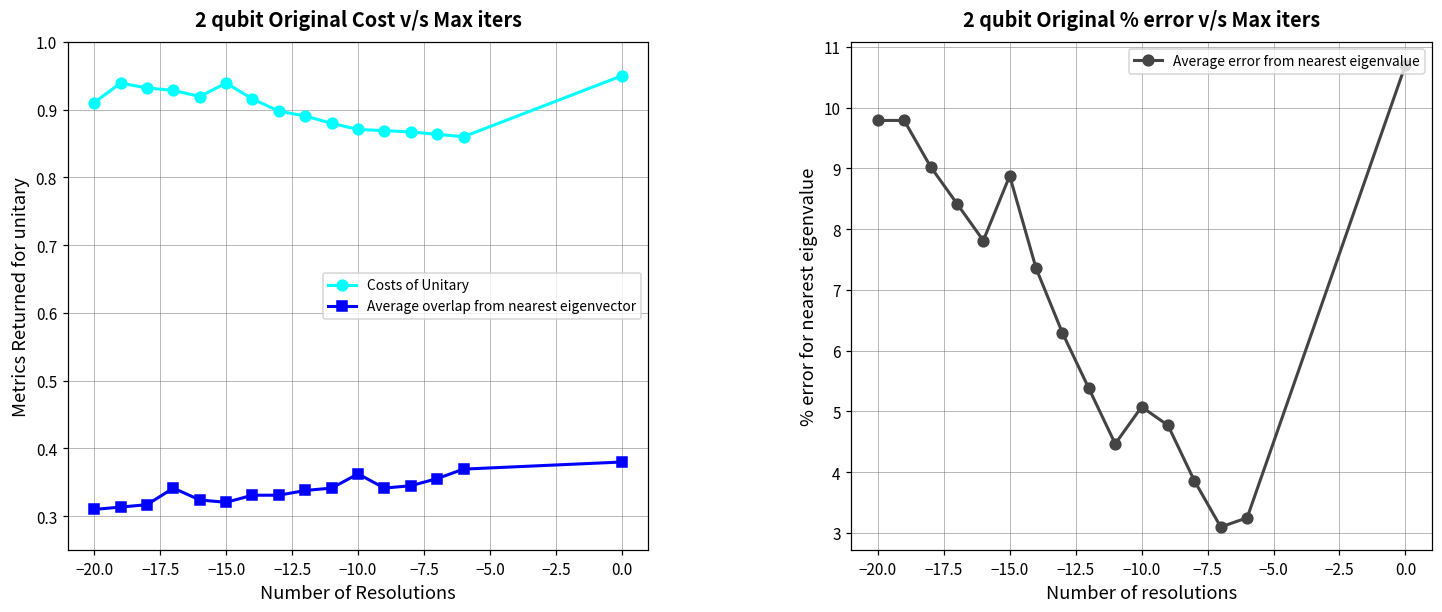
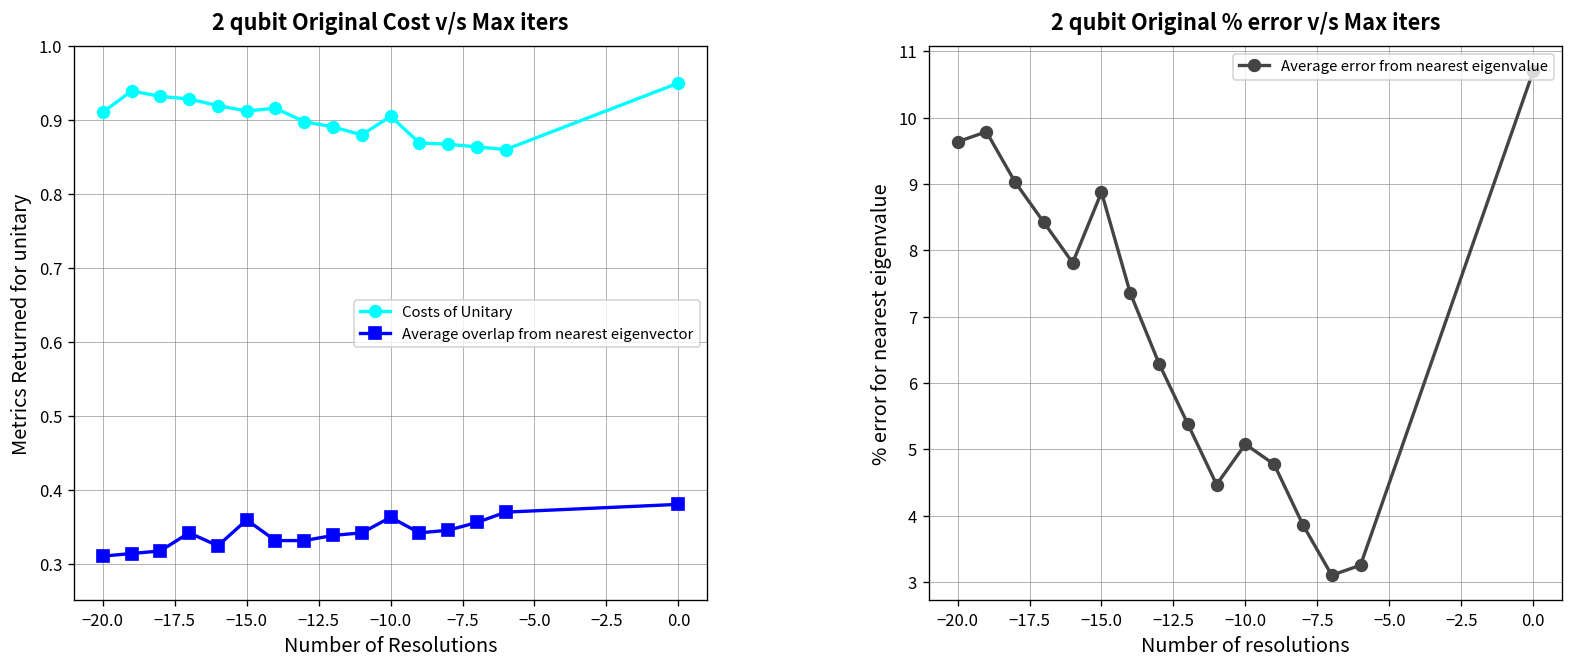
2 qubit Original Cost v/s Max iters, Costs of Unitary, −15.0: 0.94 -> 0.91
2 qubit Original Cost v/s Max iters, Average overlap from nearest eigenvector, −15.0: 0.32 -> 0.36
2 qubit Original Cost v/s Max iters, Costs of Unitary, −10.0: 0.87 -> 0.91
2 qubit Original % error v/s Max iters, −20.0: 9.8 -> 9.6
